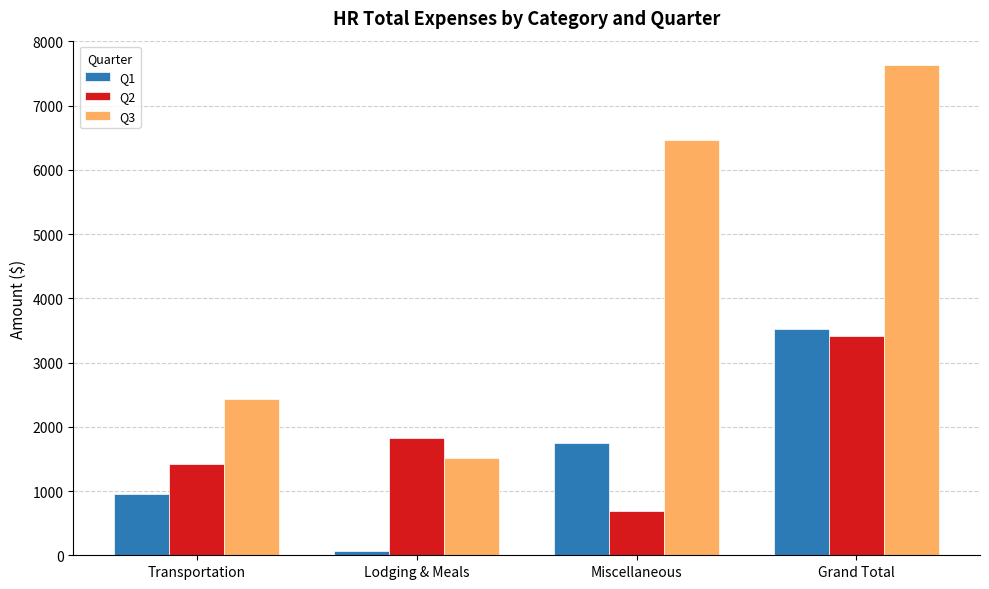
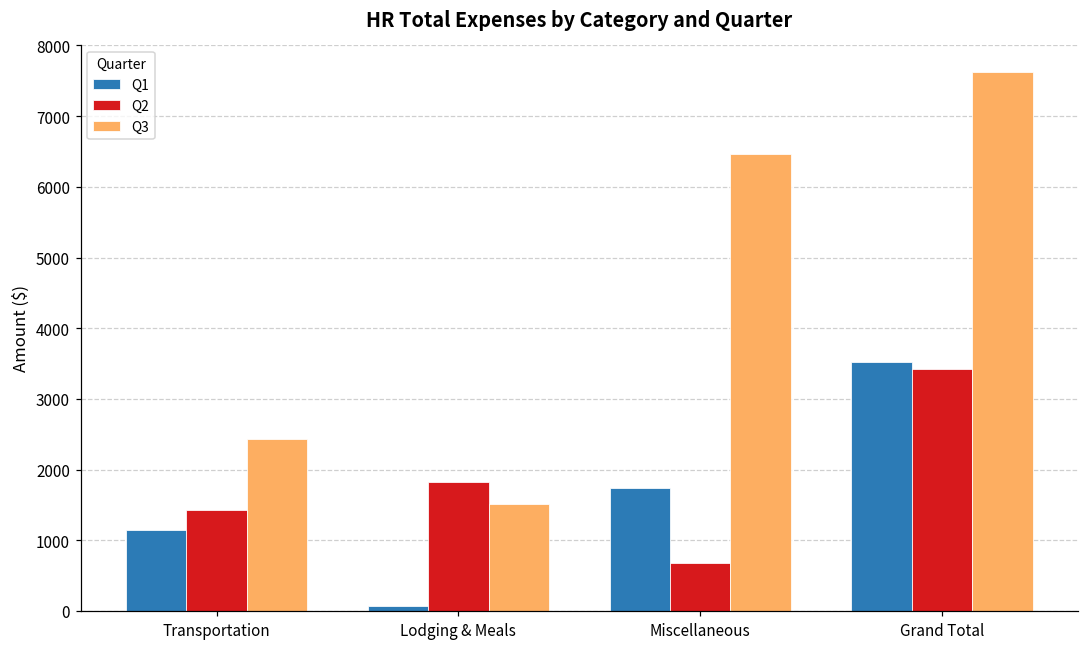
Q1, Transportation: 1000 -> 1200
